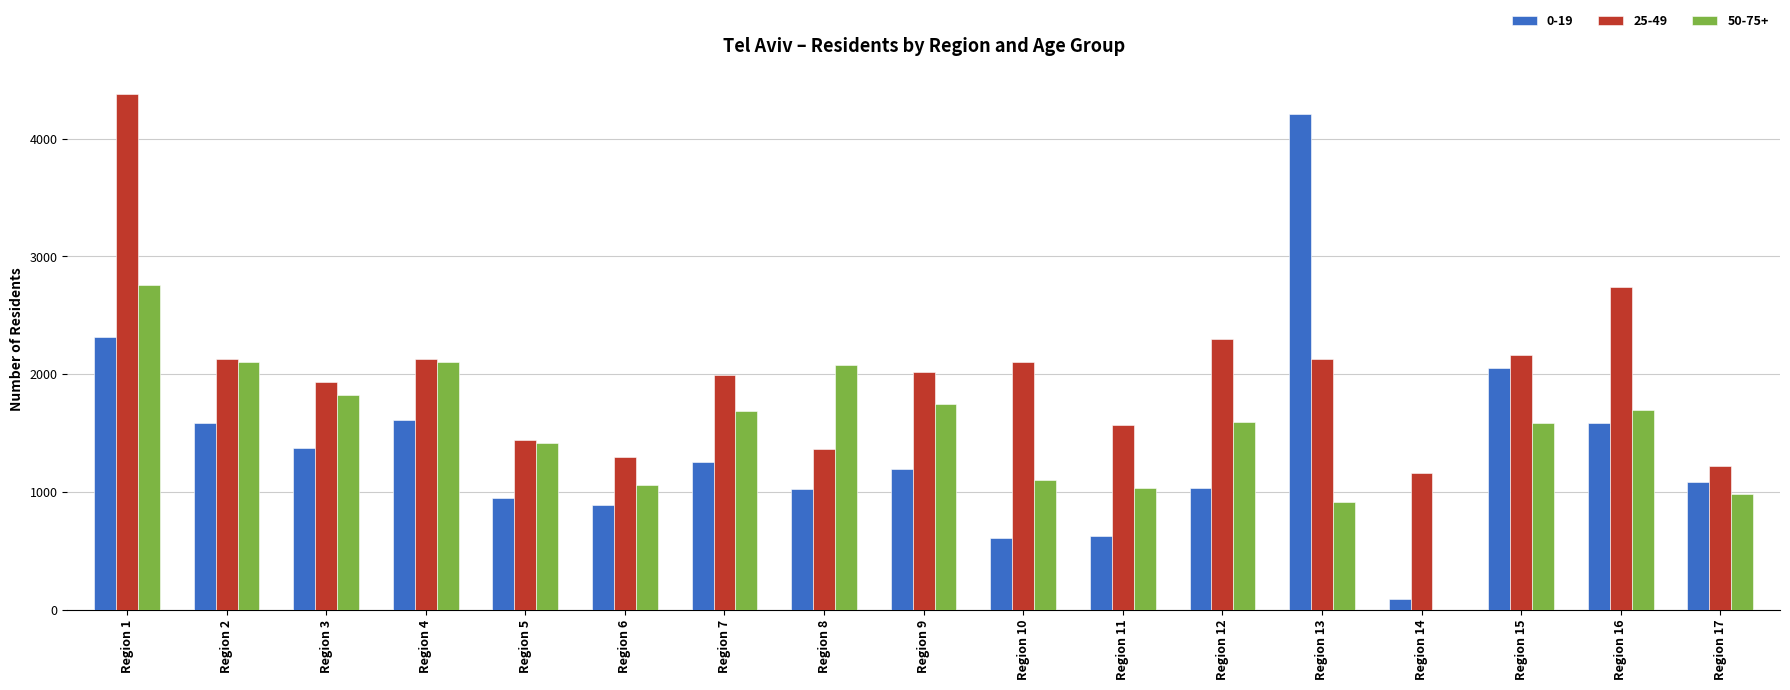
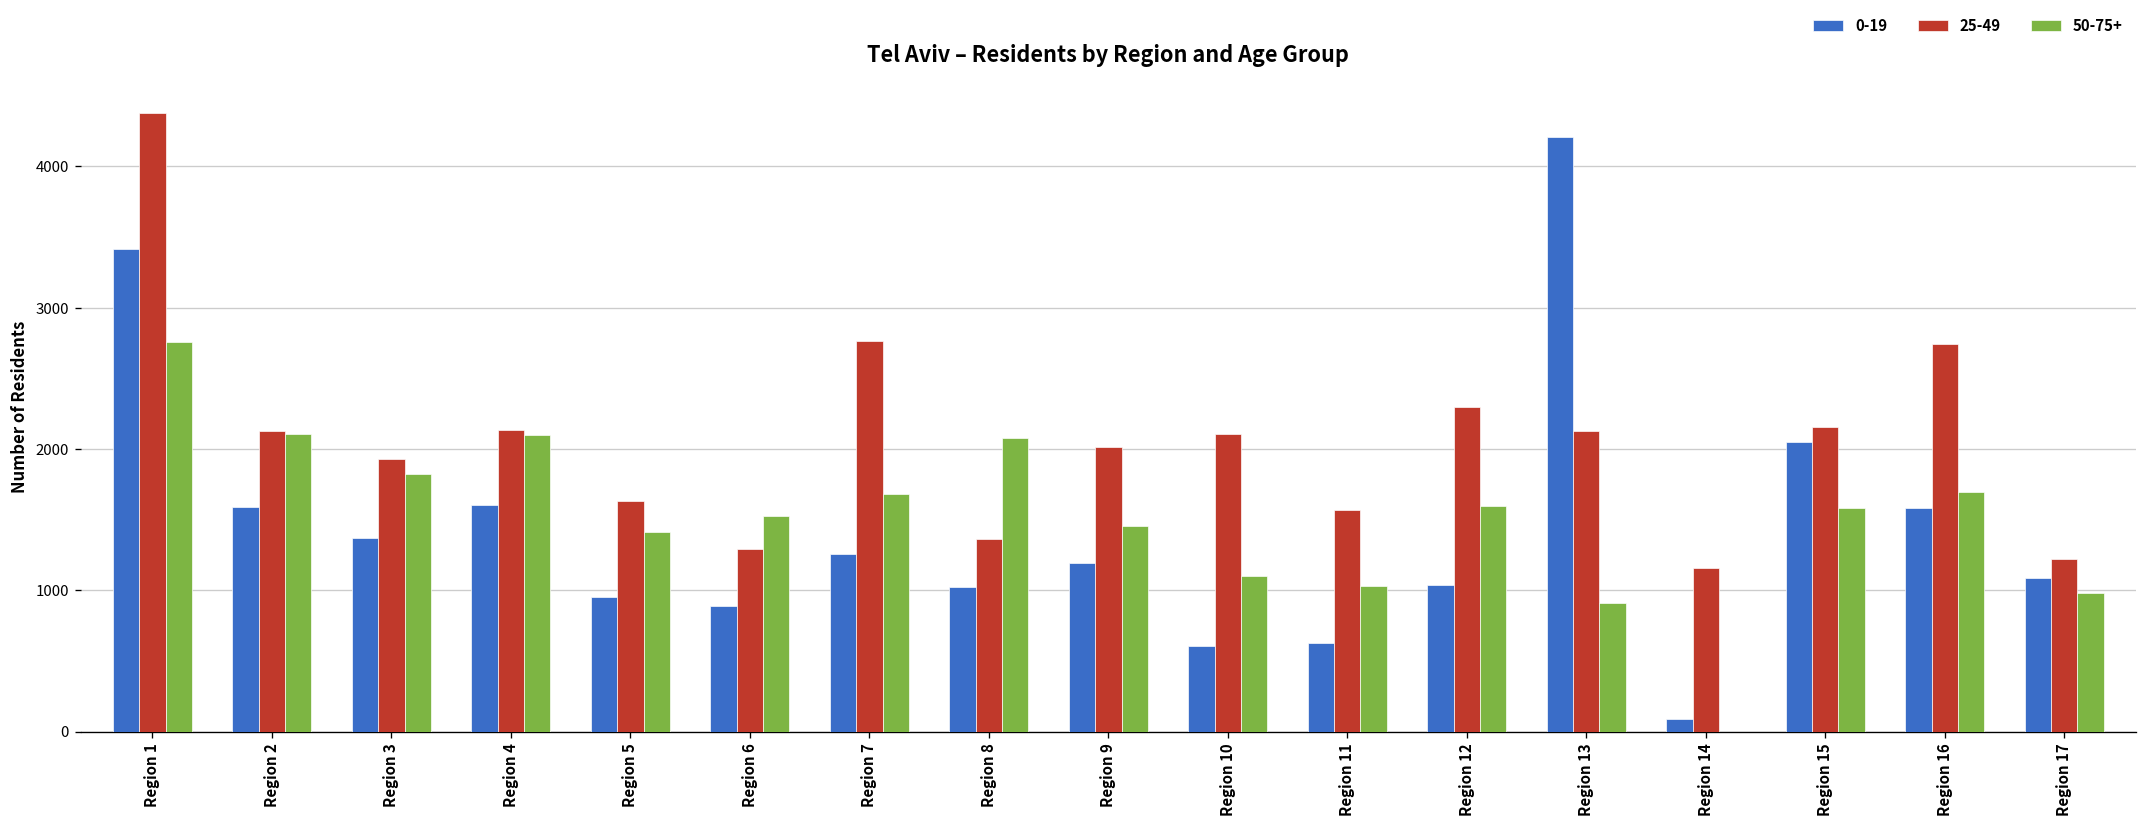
0-19, Region 1: 2310 -> 3420
25-49, Region 5: 1450 -> 1630
50-75+, Region 6: 1060 -> 1530
25-49, Region 7: 1990 -> 2760
50-75+, Region 9: 1740 -> 1450
